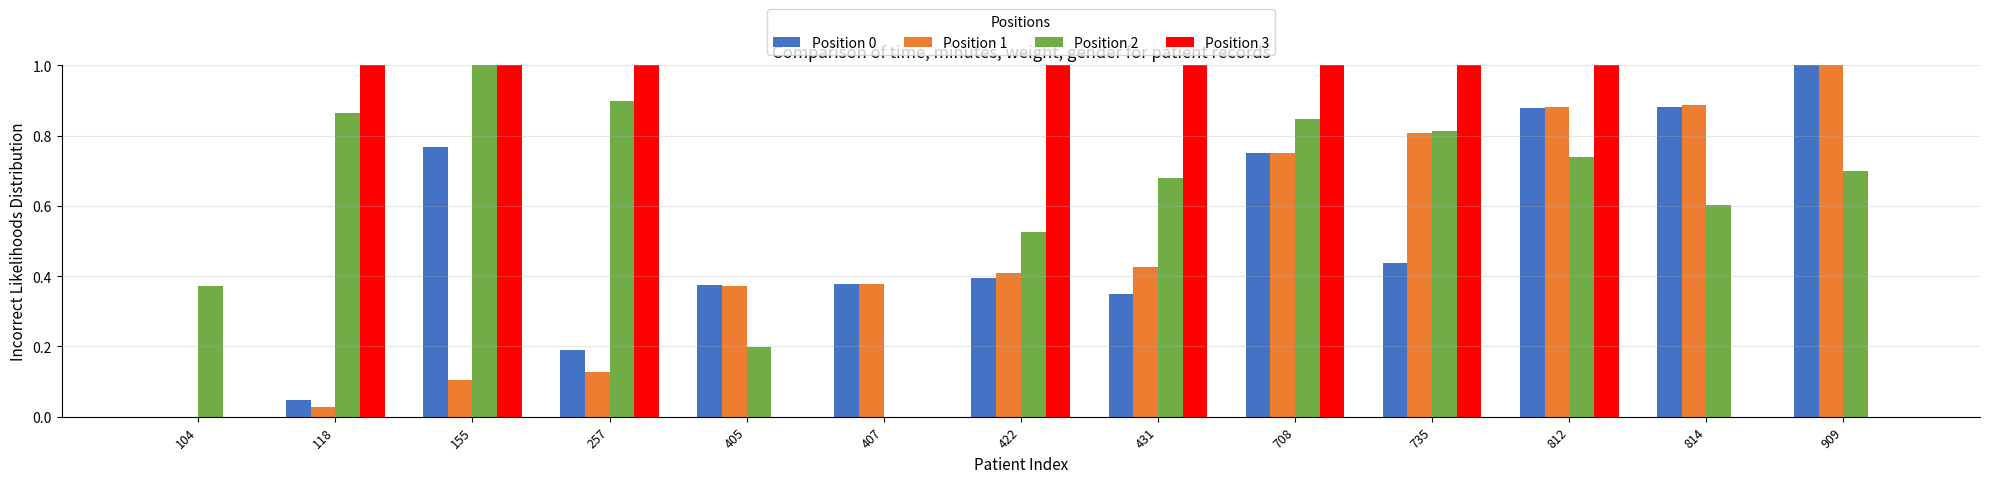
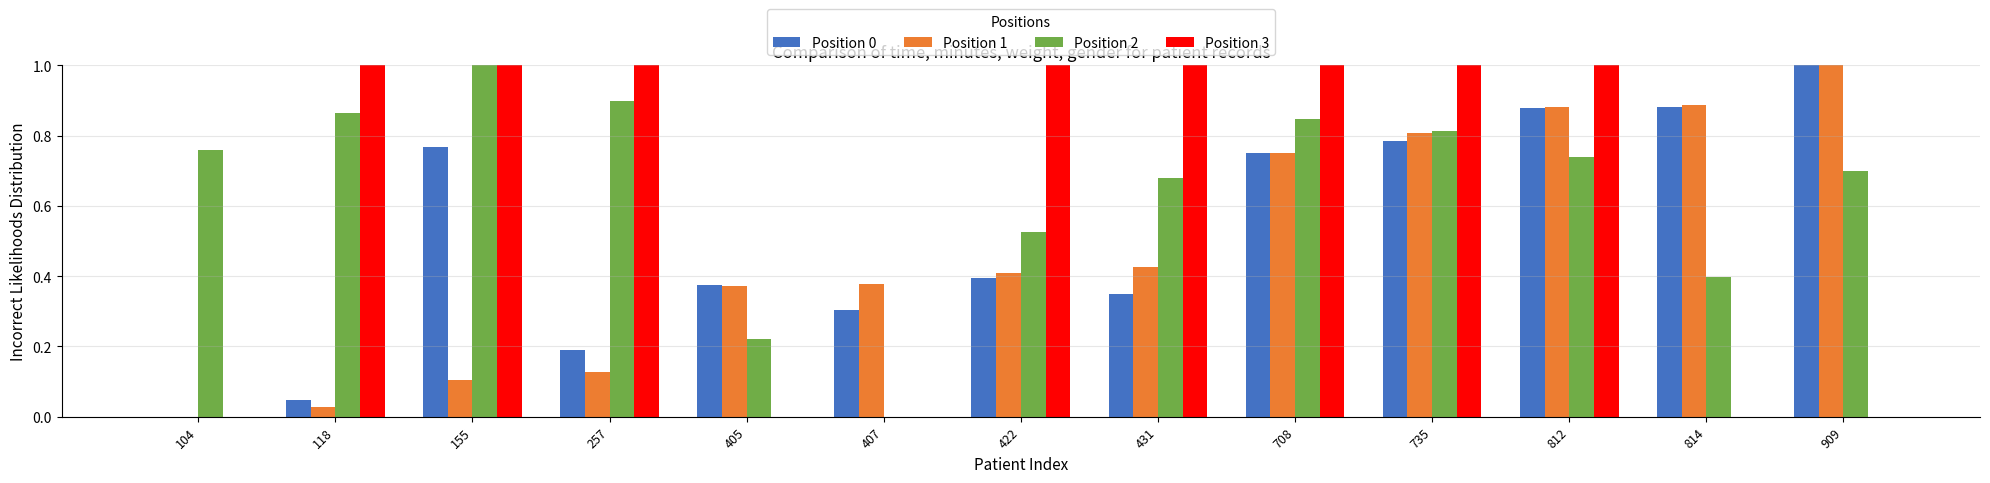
Position 2, 104: 0.37 -> 0.76
Position 2, 405: 0.20 -> 0.22
Position 0, 407: 0.38 -> 0.30
Position 0, 735: 0.44 -> 0.78
Position 2, 814: 0.60 -> 0.40
